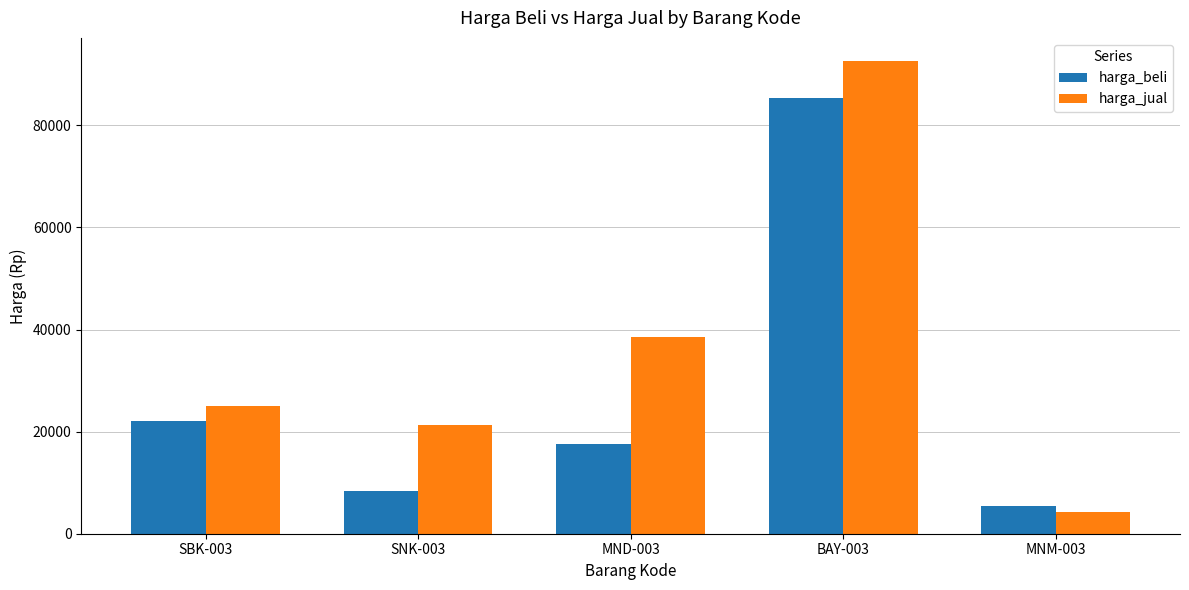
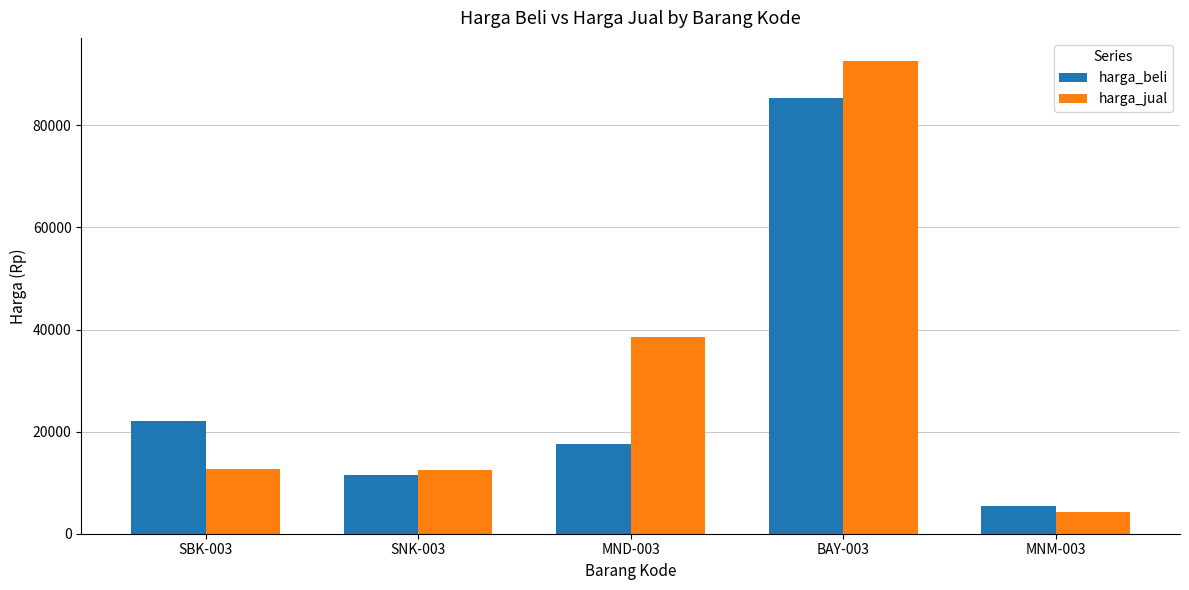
harga_jual, SBK-003: 25000 -> 13000
harga_beli, SNK-003: 8000 -> 12000
harga_jual, SNK-003: 21000 -> 13000
